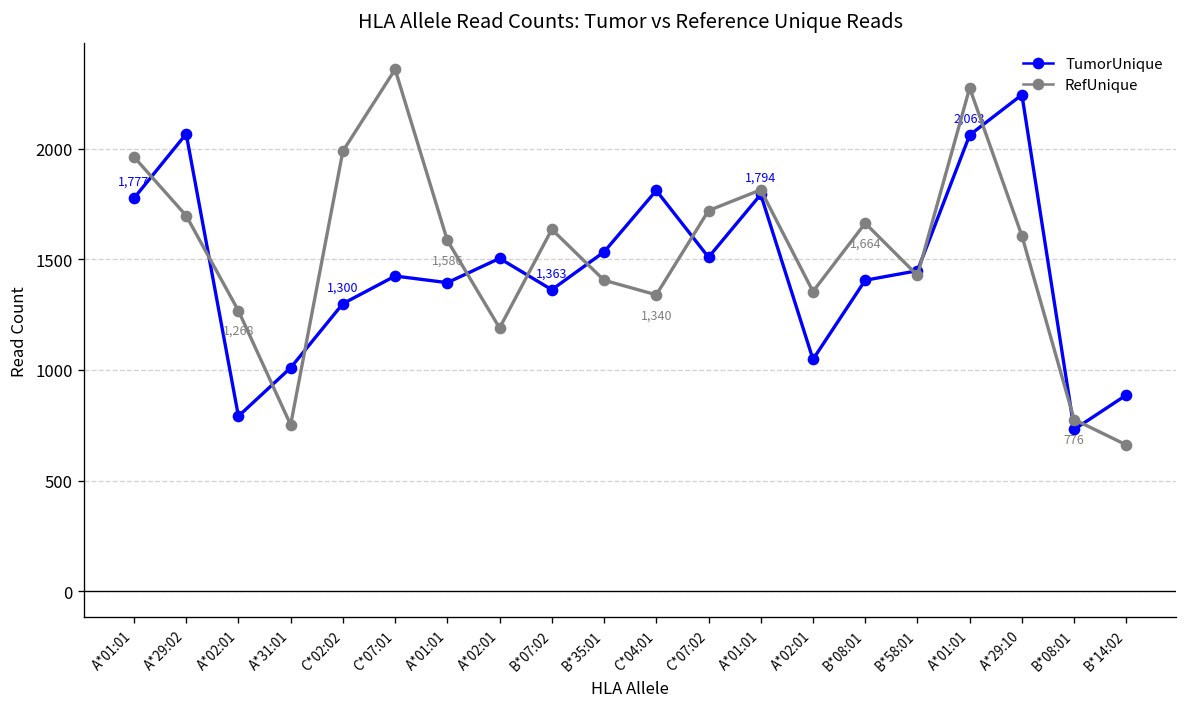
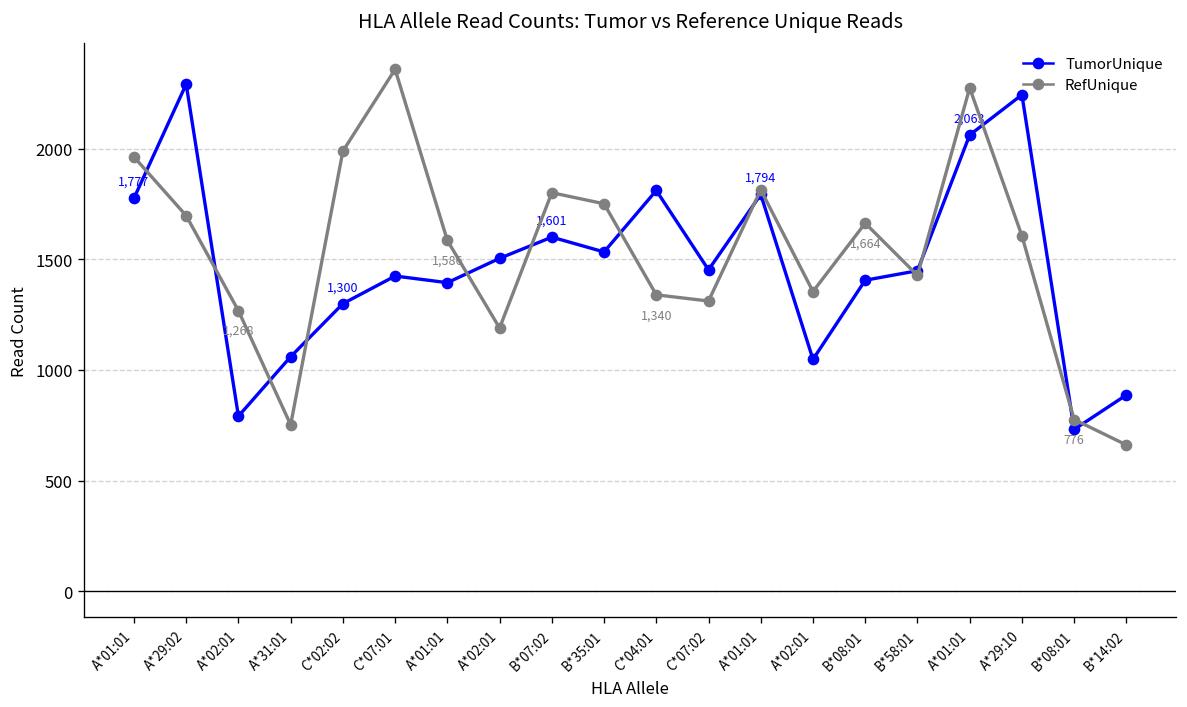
TumorUnique, A*29:02: 2070 -> 2290
TumorUnique, A*31:01: 1010 -> 1060
TumorUnique, B*07:02: 1,363 -> 1,601
RefUnique, B*07:02: 1640 -> 1800
RefUnique, B*35:01: 1410 -> 1750
TumorUnique, C*07:02: 1510 -> 1450
RefUnique, C*07:02: 1720 -> 1310
